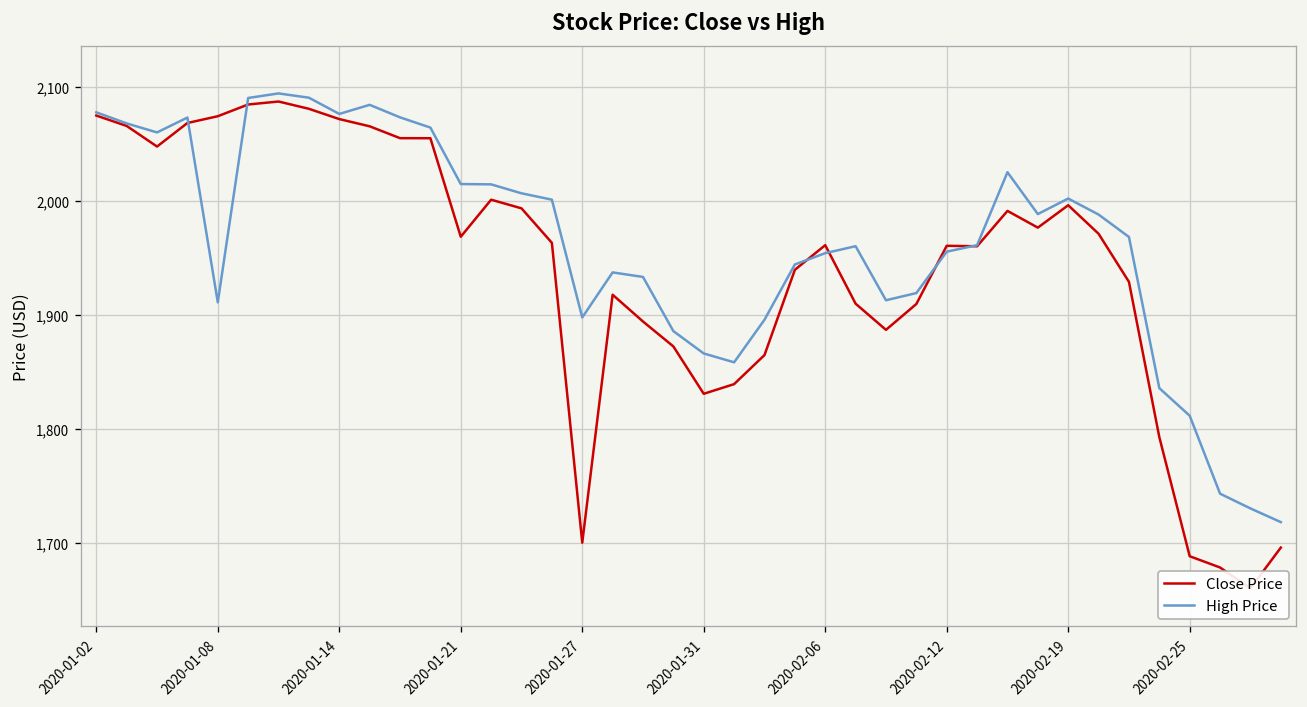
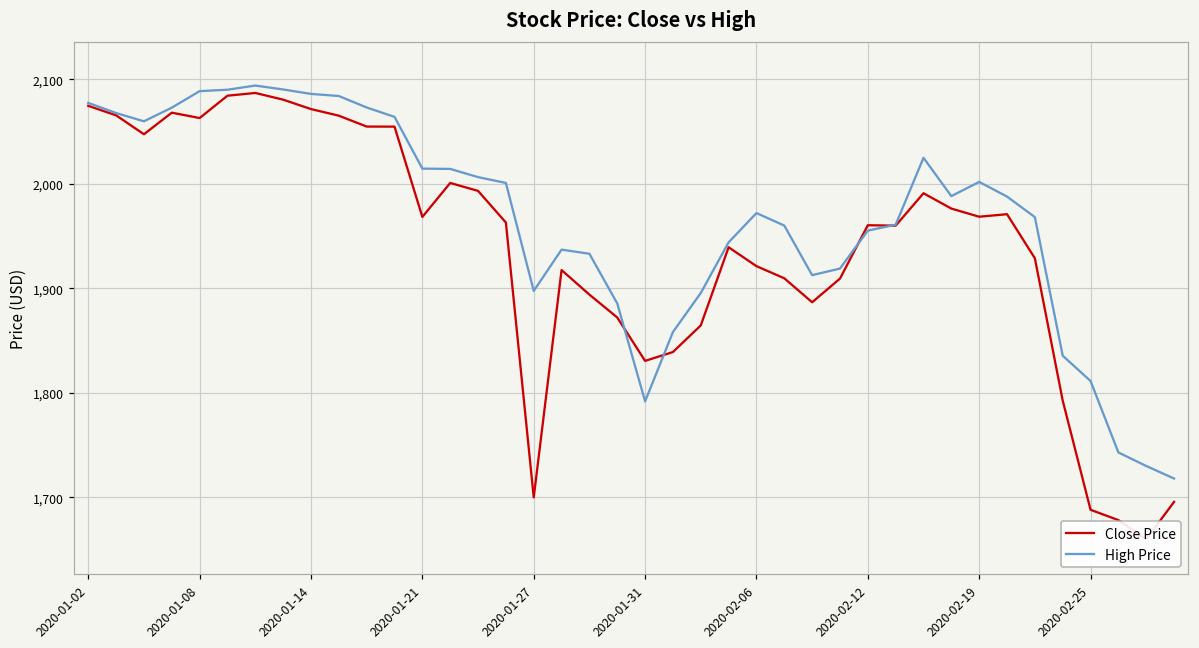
Close Price, 2020-01-08: 2,070 -> 2,060
High Price, 2020-01-08: 1,910 -> 2,090
High Price, 2020-01-14: 2,080 -> 2,090
High Price, 2020-01-31: 1,870 -> 1,790
Close Price, 2020-02-06: 1,960 -> 1,920
High Price, 2020-02-06: 1,950 -> 1,970
Close Price, 2020-02-19: 2,000 -> 1,970
